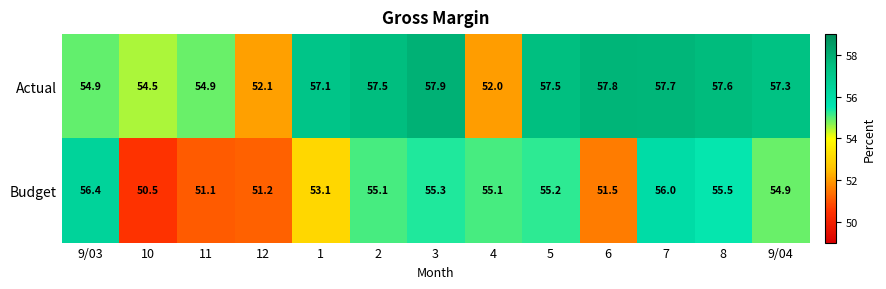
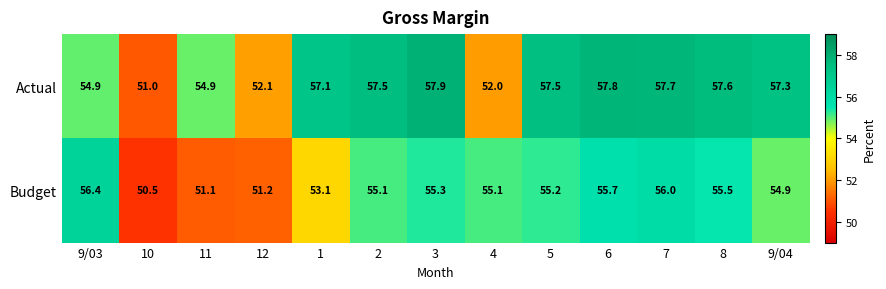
Actual, 10: 54.5 -> 51.0
Budget, 6: 51.5 -> 55.7
